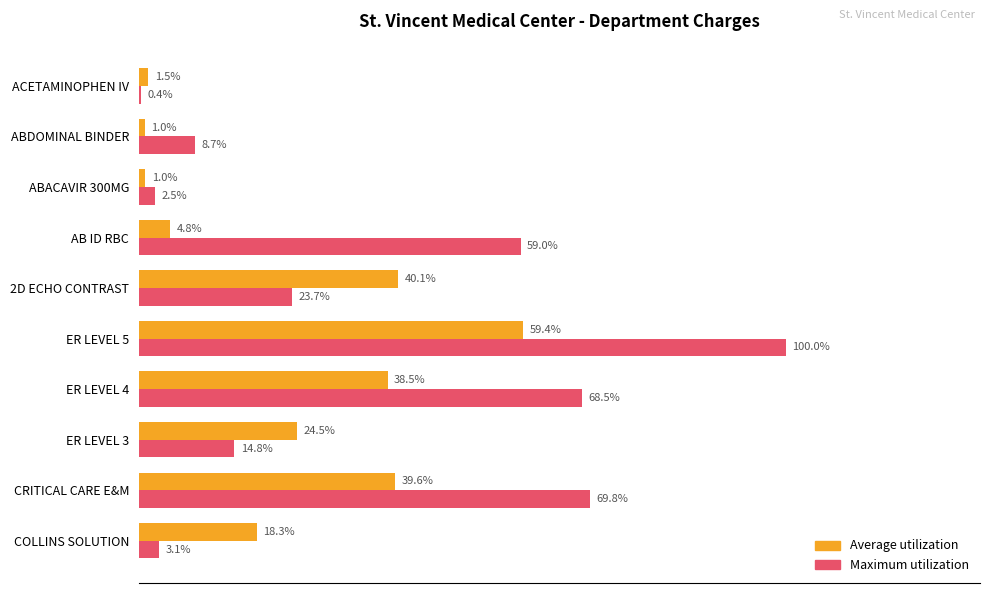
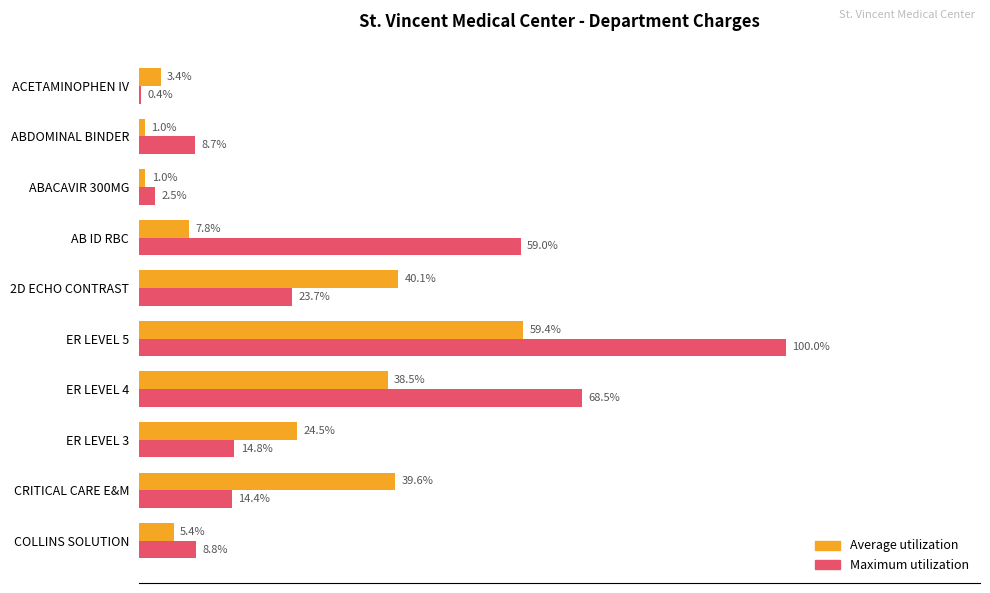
Average utilization, ACETAMINOPHEN IV: 1.5% -> 3.4%
Average utilization, AB ID RBC: 4.8% -> 7.8%
Maximum utilization, CRITICAL CARE E&M: 69.8% -> 14.4%
Average utilization, COLLINS SOLUTION: 18.3% -> 5.4%
Maximum utilization, COLLINS SOLUTION: 3.1% -> 8.8%
